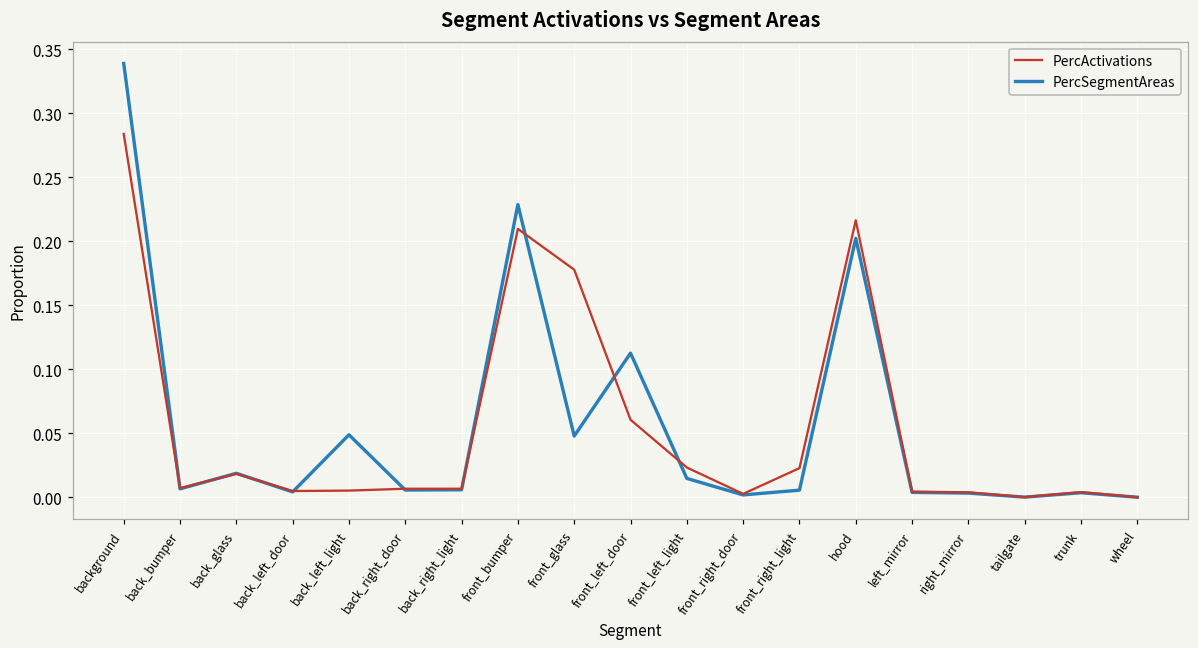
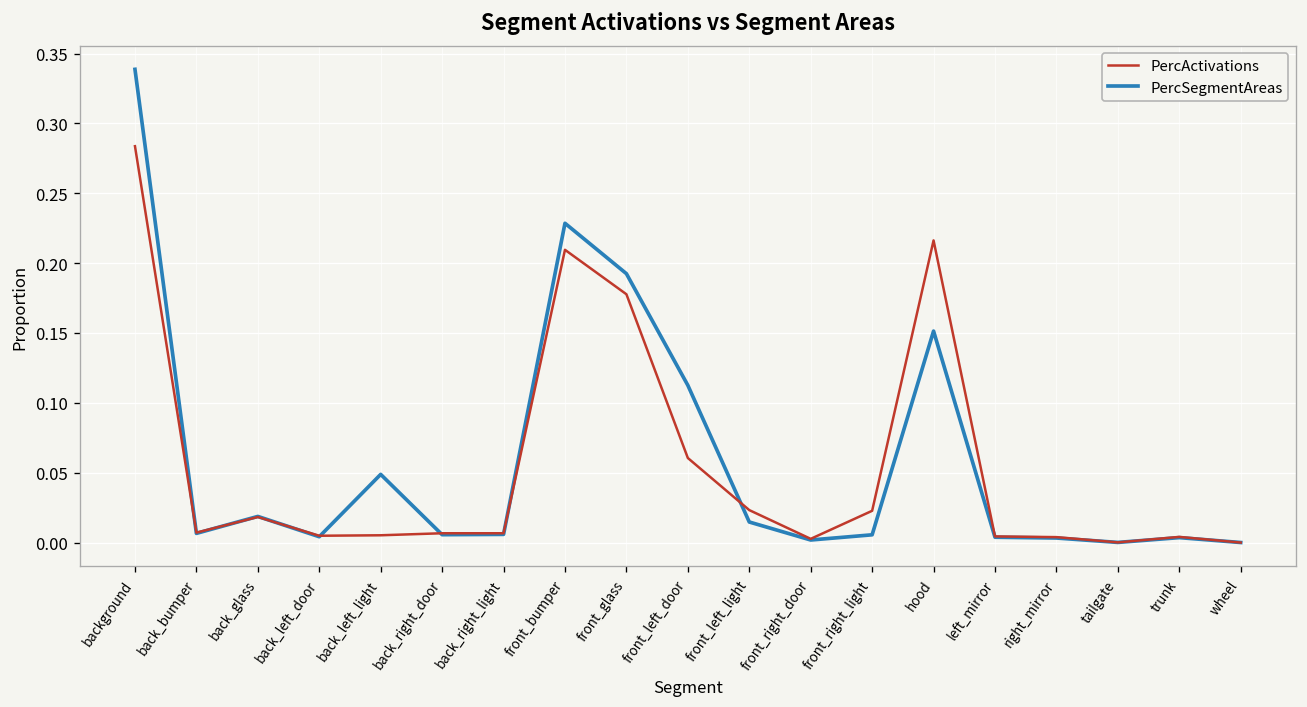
PercSegmentAreas, front_glass: 0.048 -> 0.192
PercSegmentAreas, hood: 0.202 -> 0.151
